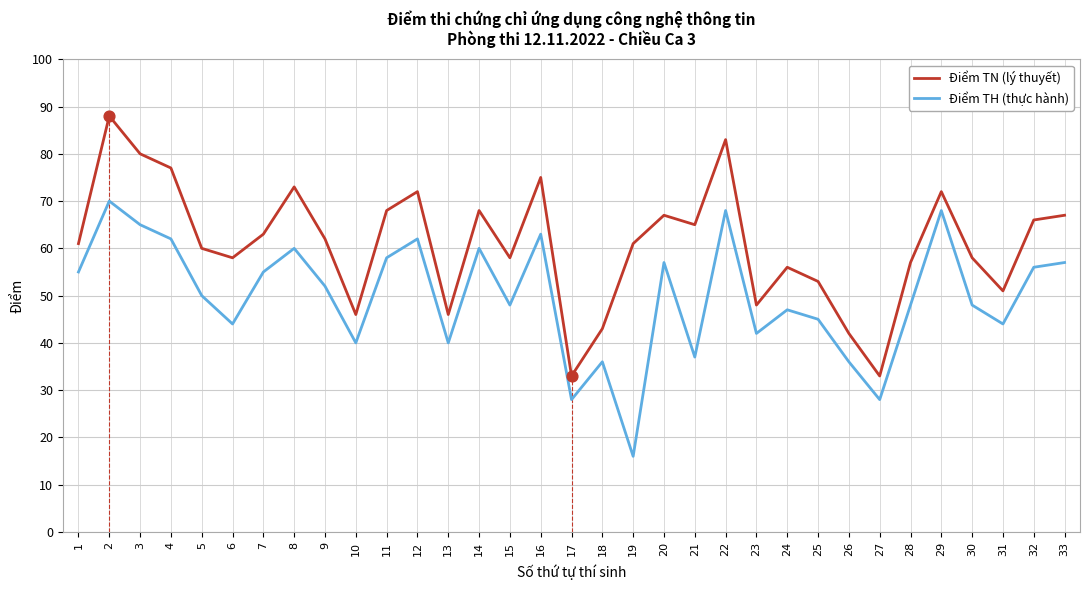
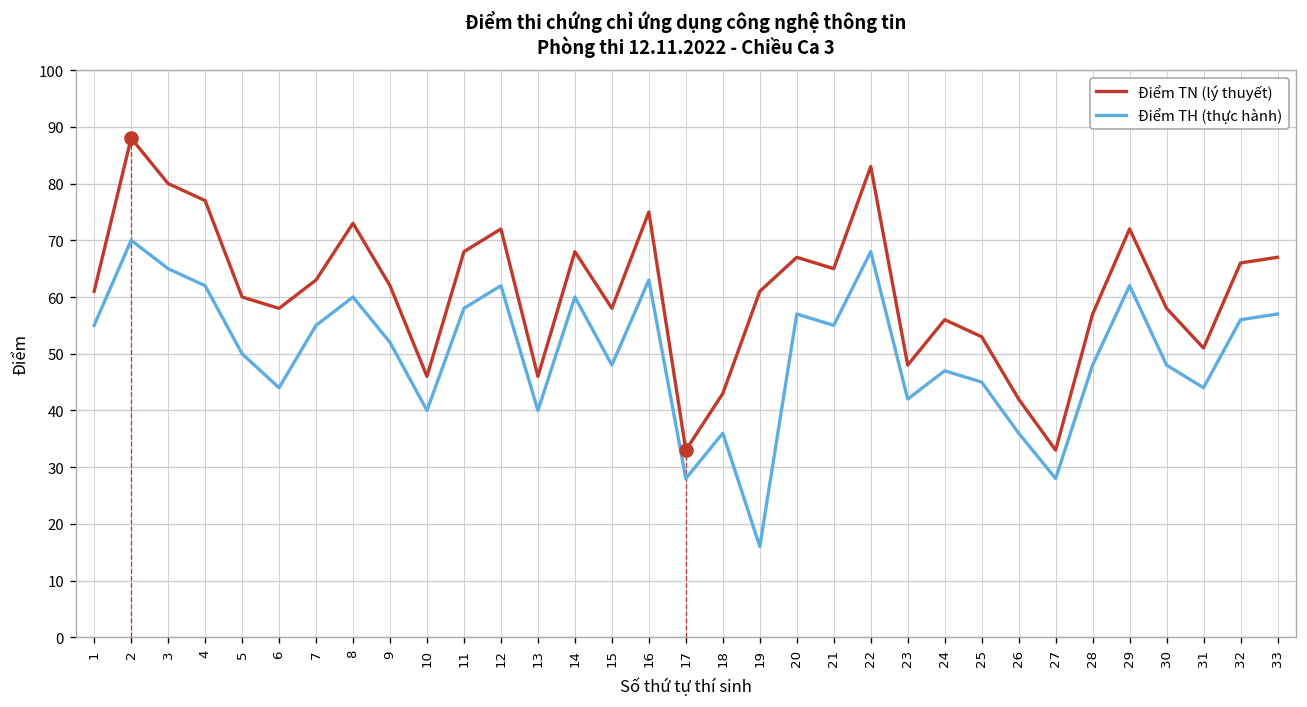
Điểm TH (thực hành), 21: 37 -> 55
Điểm TH (thực hành), 29: 68 -> 62
